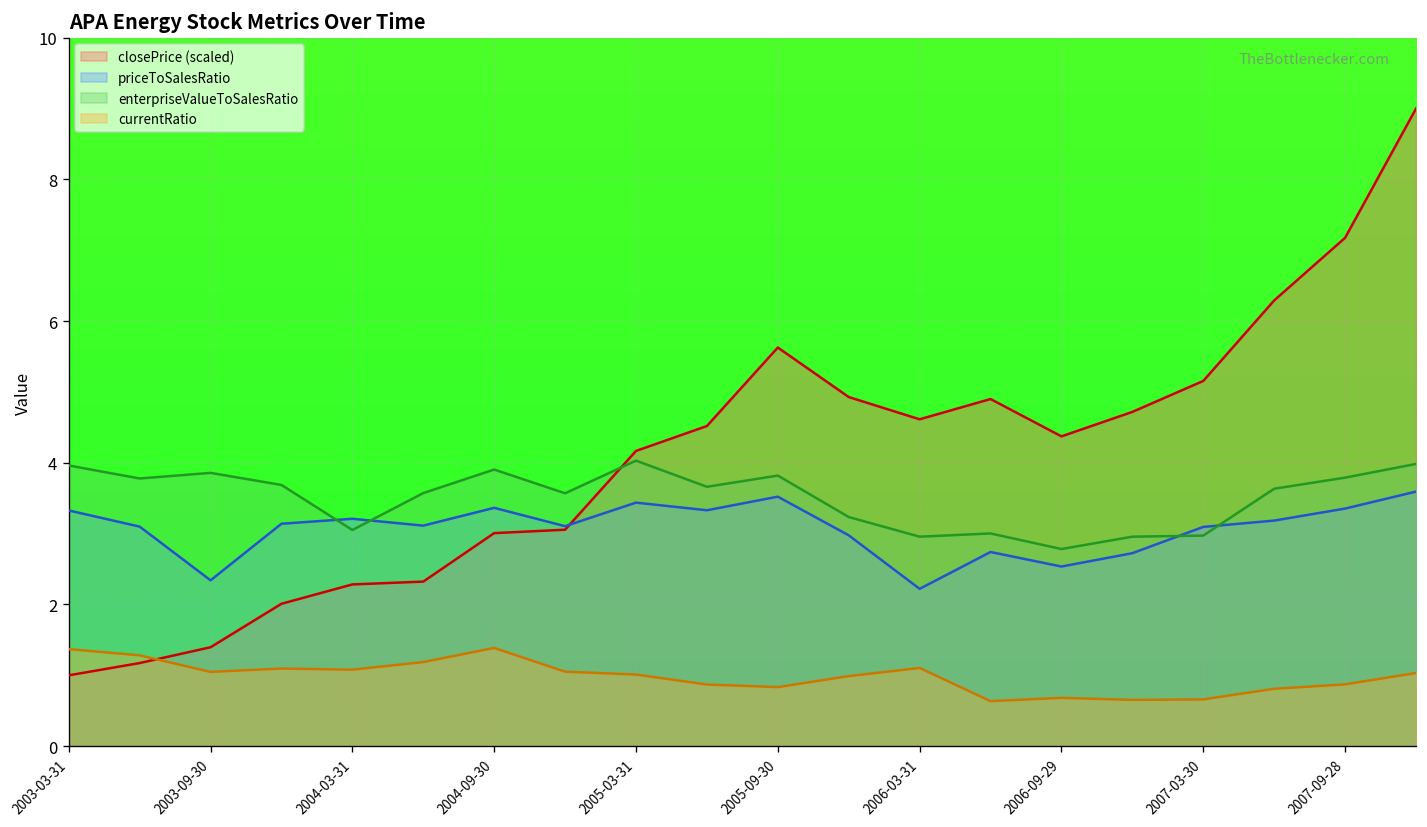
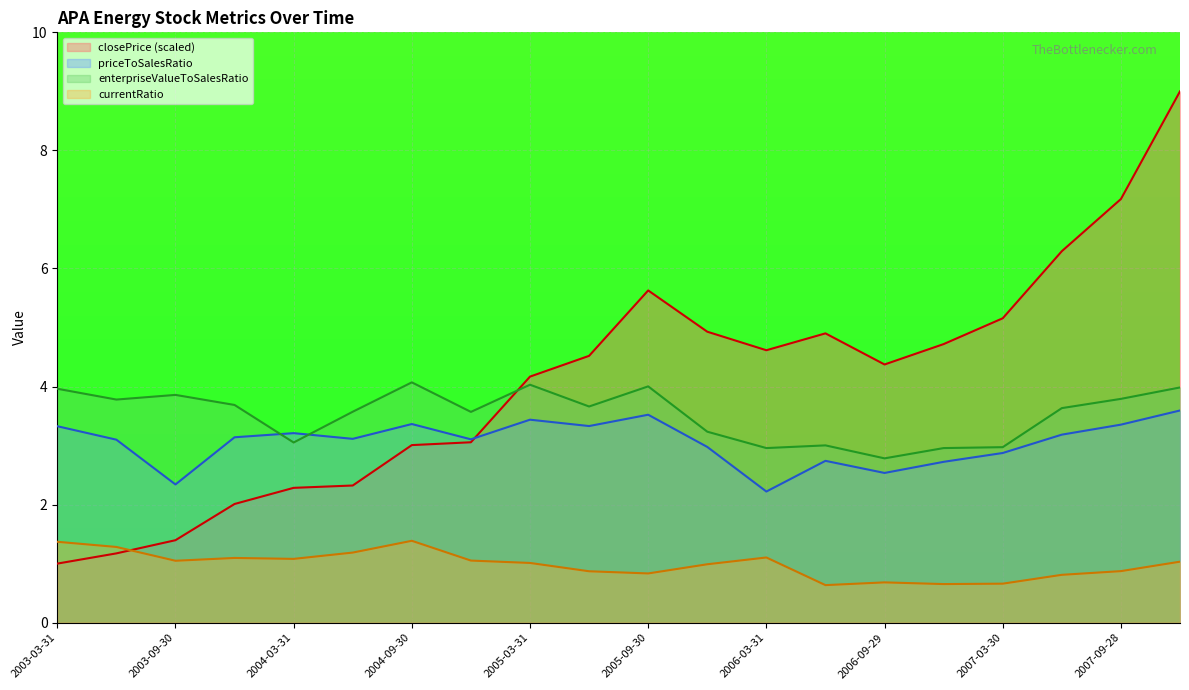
enterpriseValueToSalesRatio, 2004-09-30: 3.9 -> 4.1
enterpriseValueToSalesRatio, 2005-09-30: 3.8 -> 4.0
priceToSalesRatio, 2007-03-30: 3.1 -> 2.9
